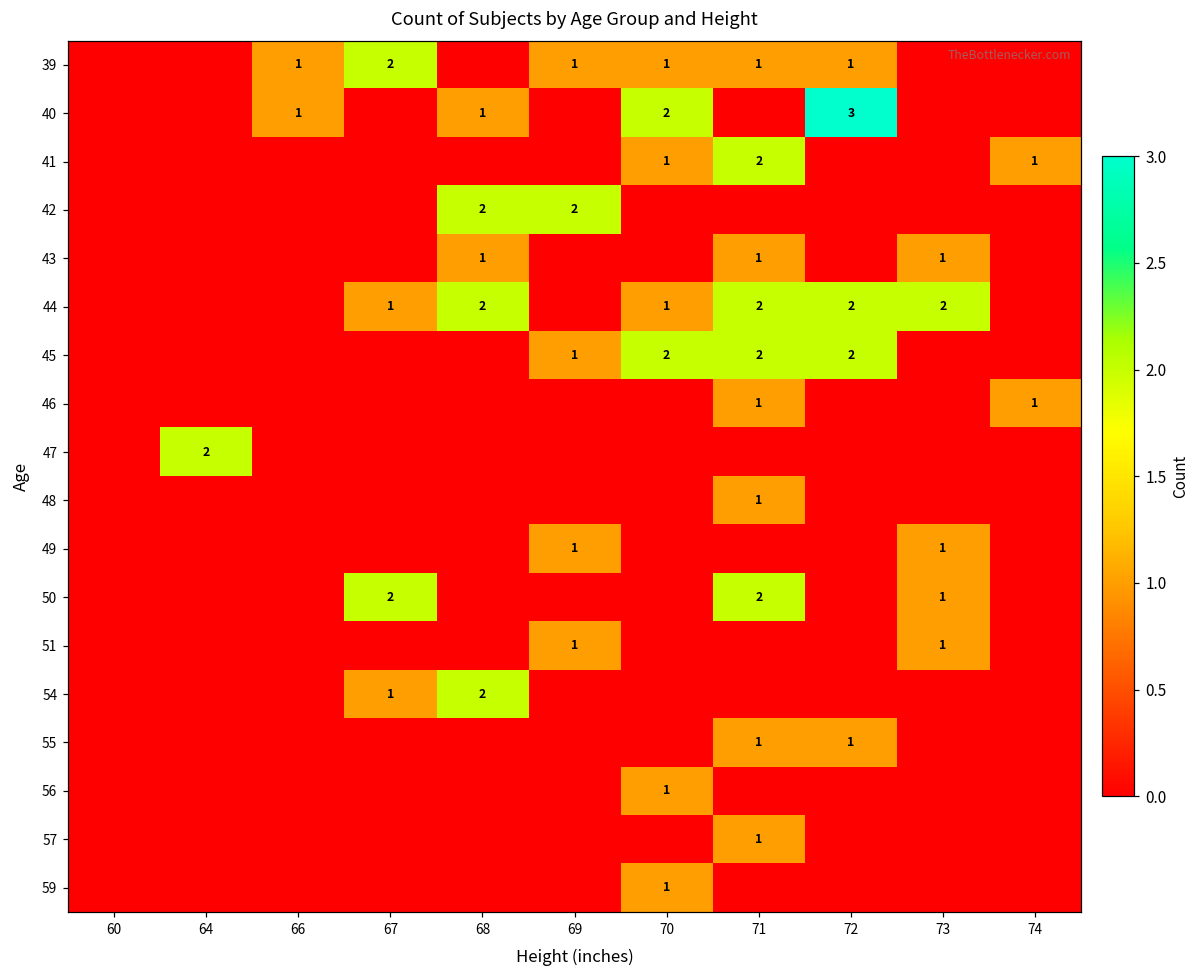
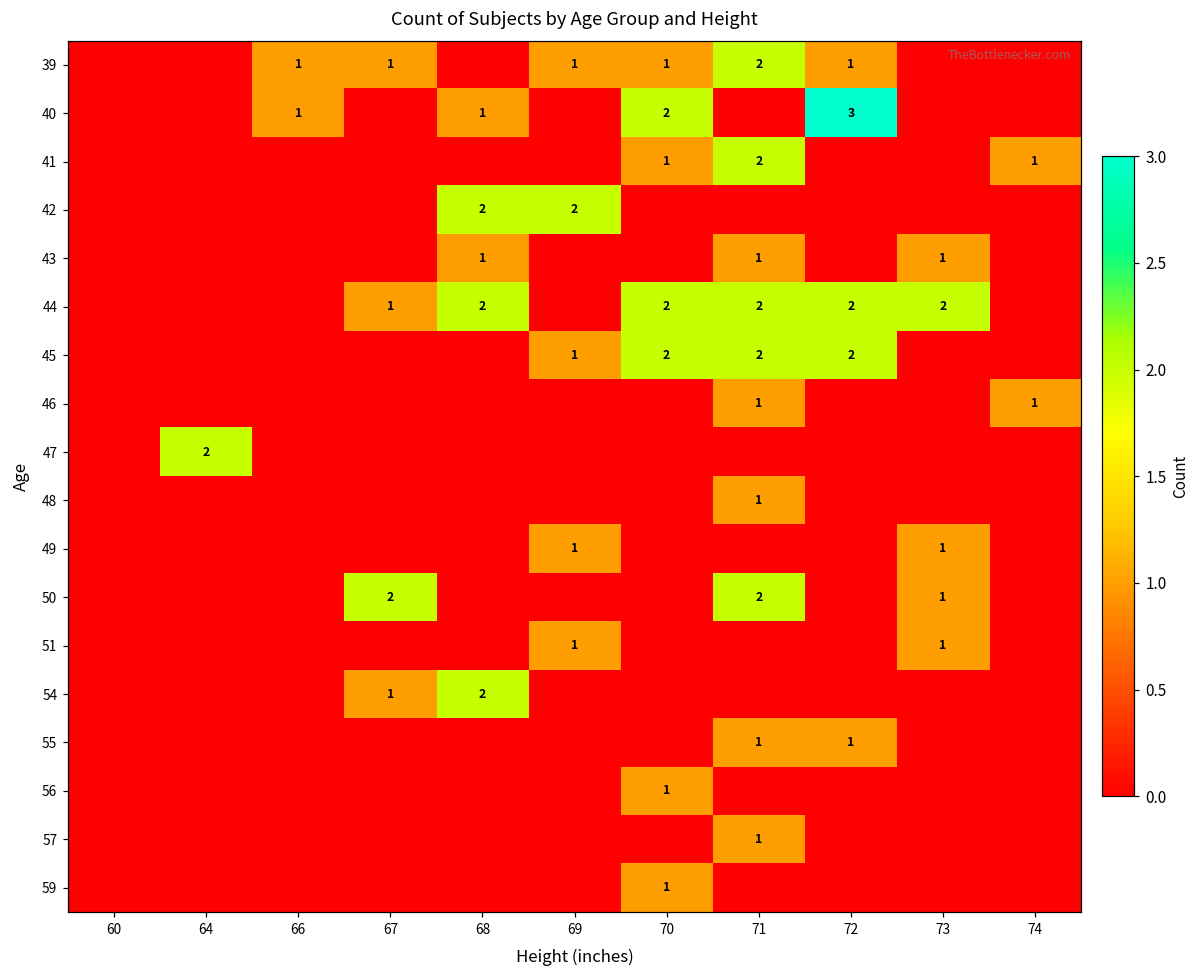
39, 67: 2 -> 1
39, 71: 1 -> 2
44, 70: 1 -> 2
